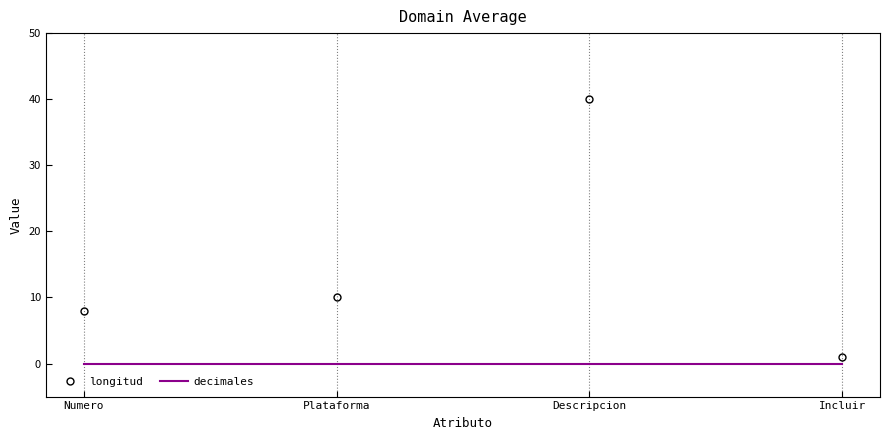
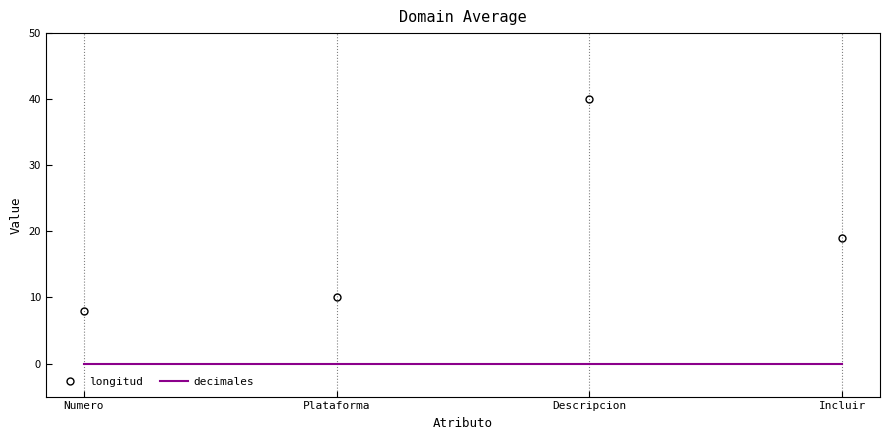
longitud, Incluir: 1 -> 19
